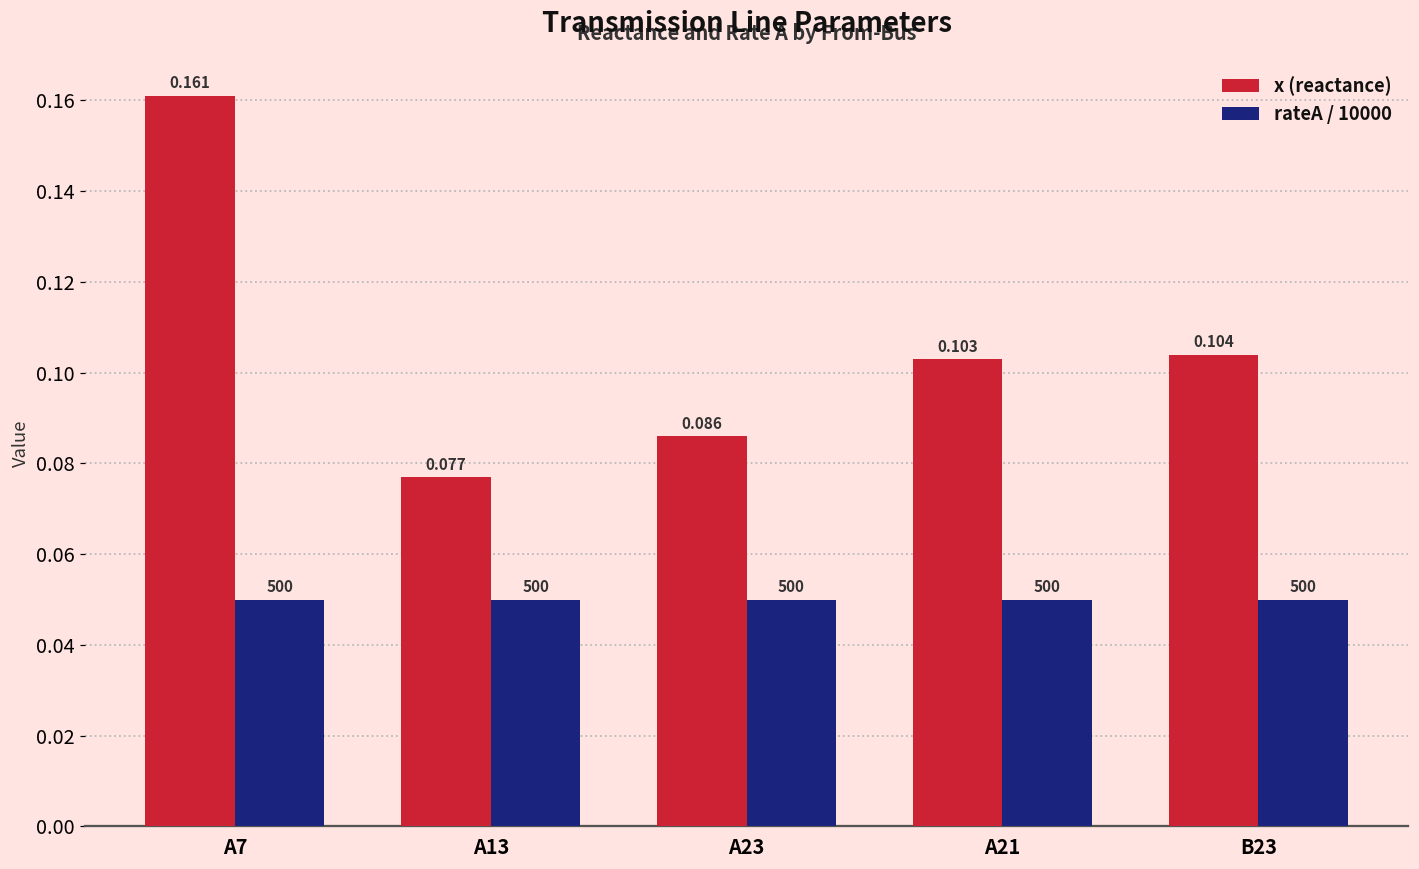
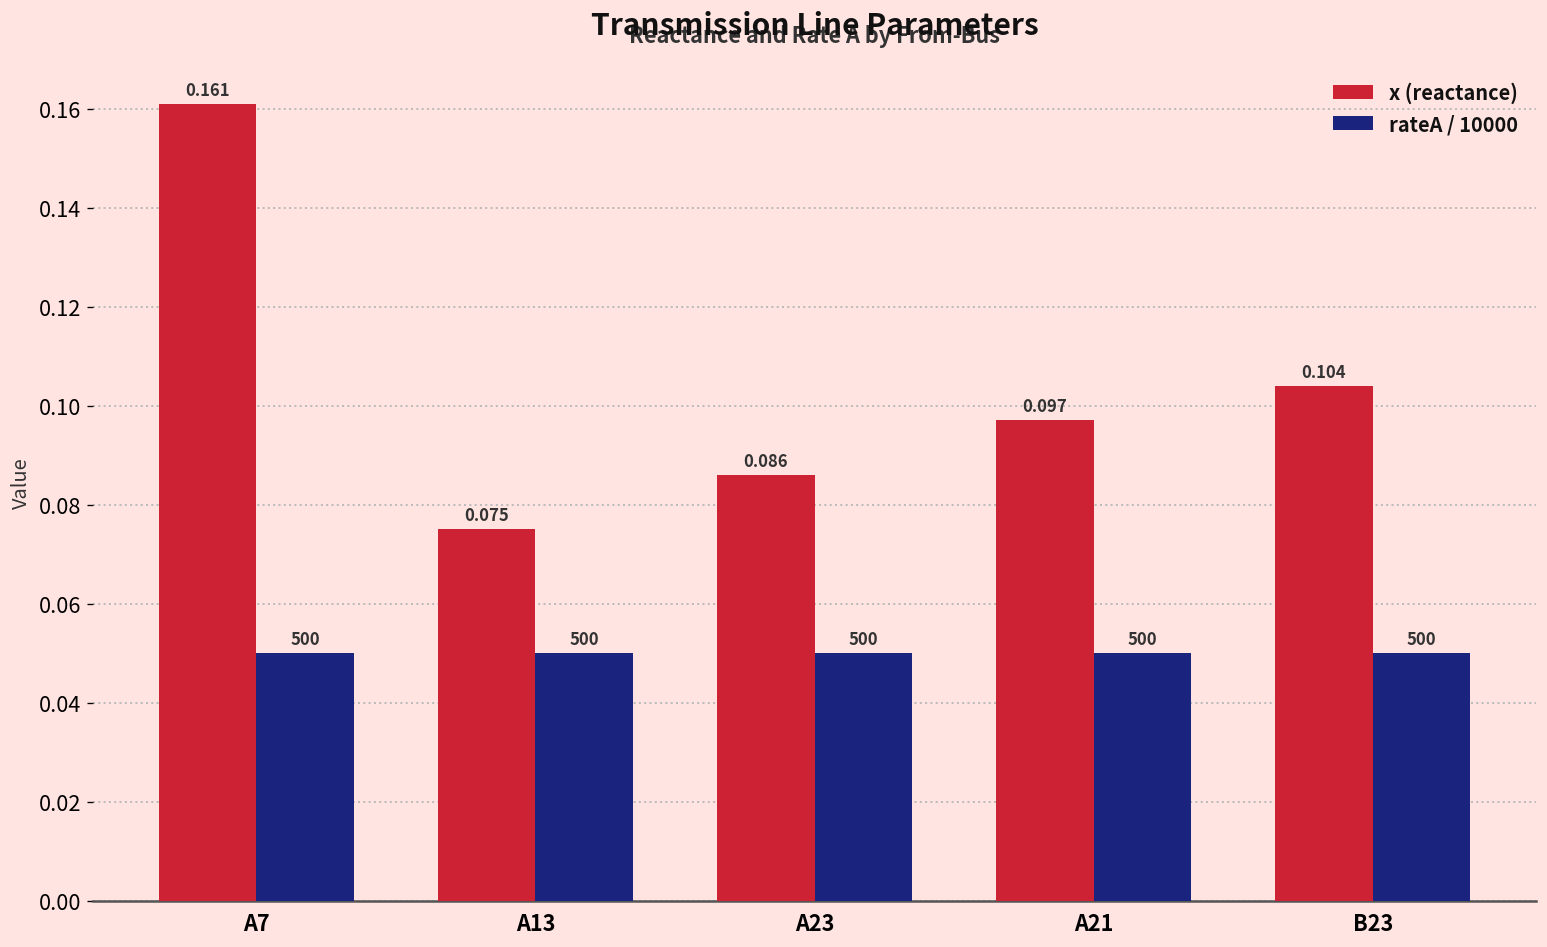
x (reactance), A13: 0.077 -> 0.075
x (reactance), A21: 0.103 -> 0.097
